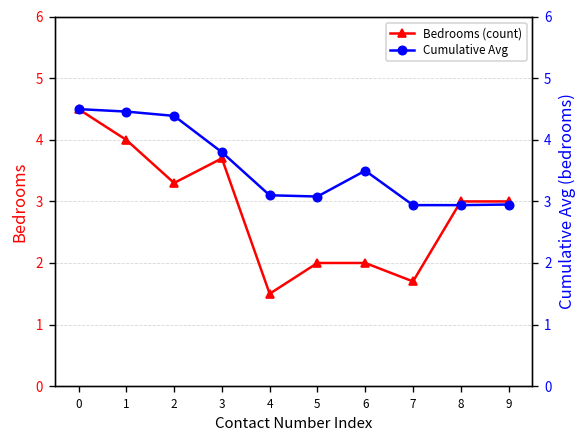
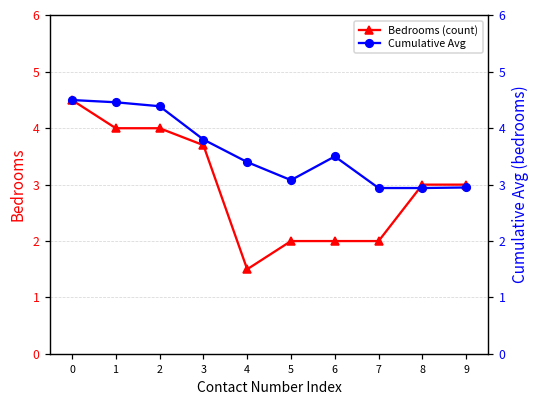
Bedrooms (count), 2: 3.3 -> 4.0
Bedrooms (count), 7: 1.7 -> 2.0
Cumulative Avg, 4: 3.1 -> 3.4
